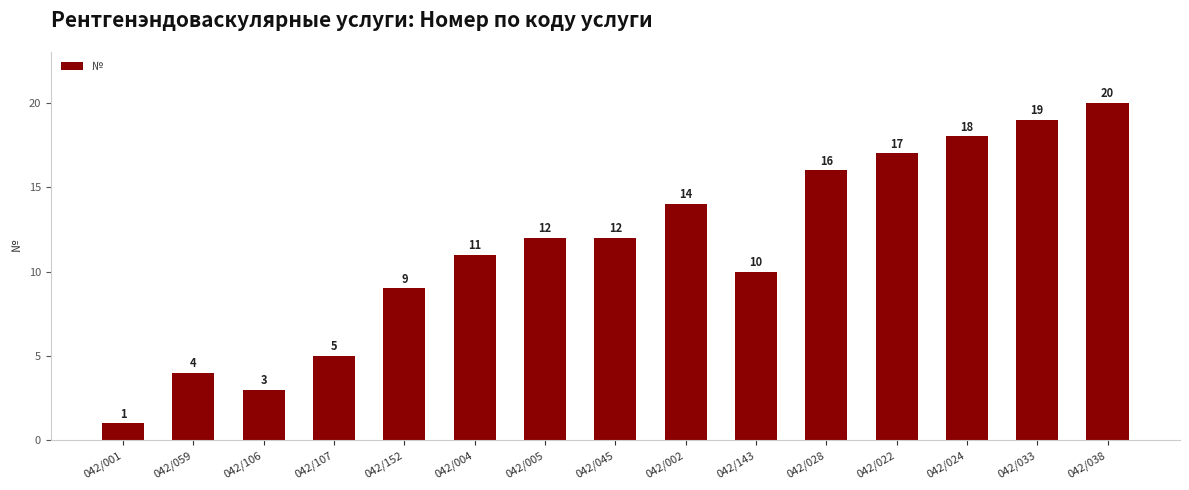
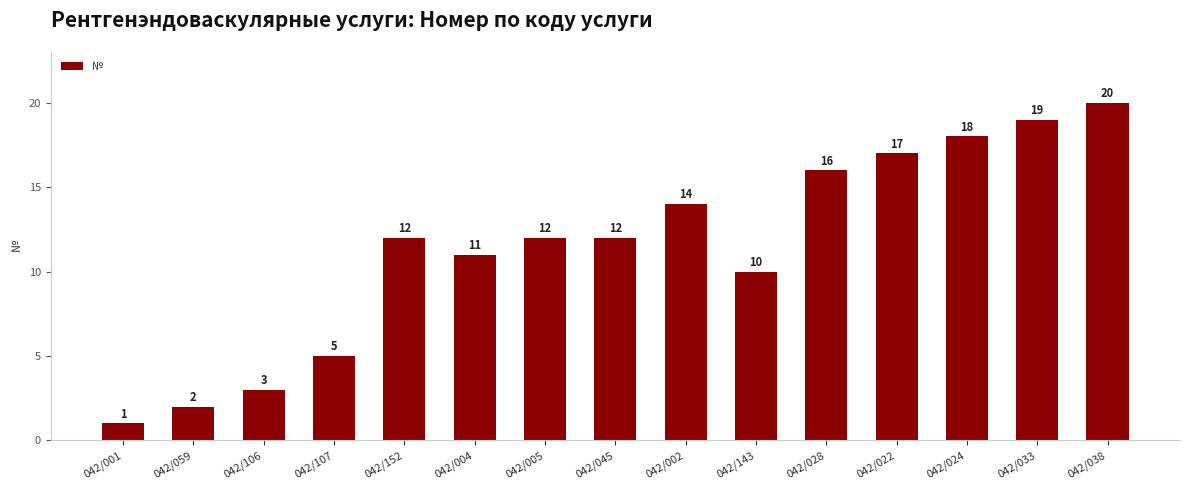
042/059: 4 -> 2
042/152: 9 -> 12
